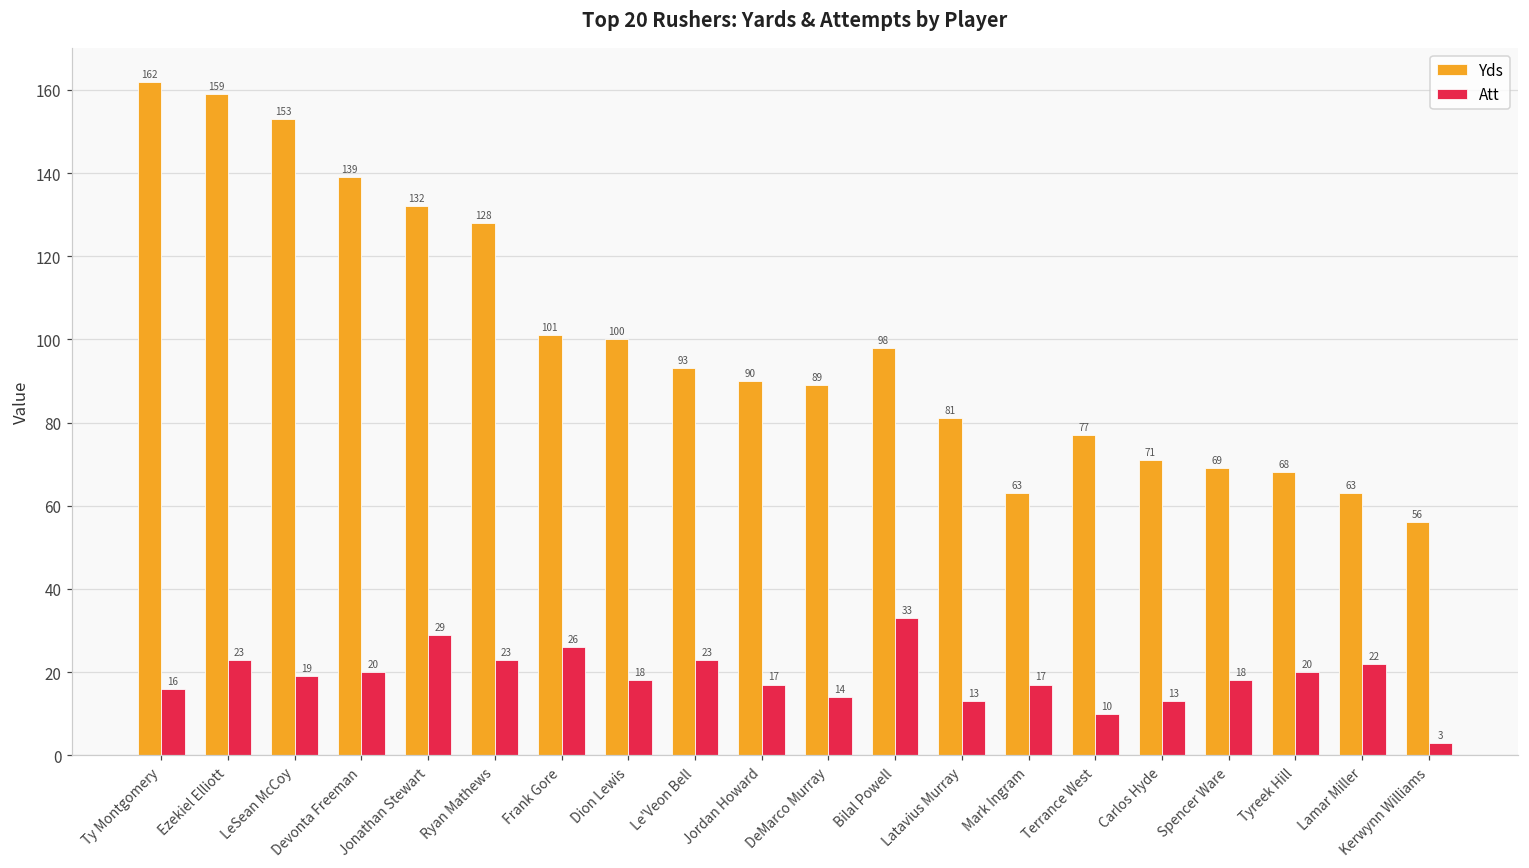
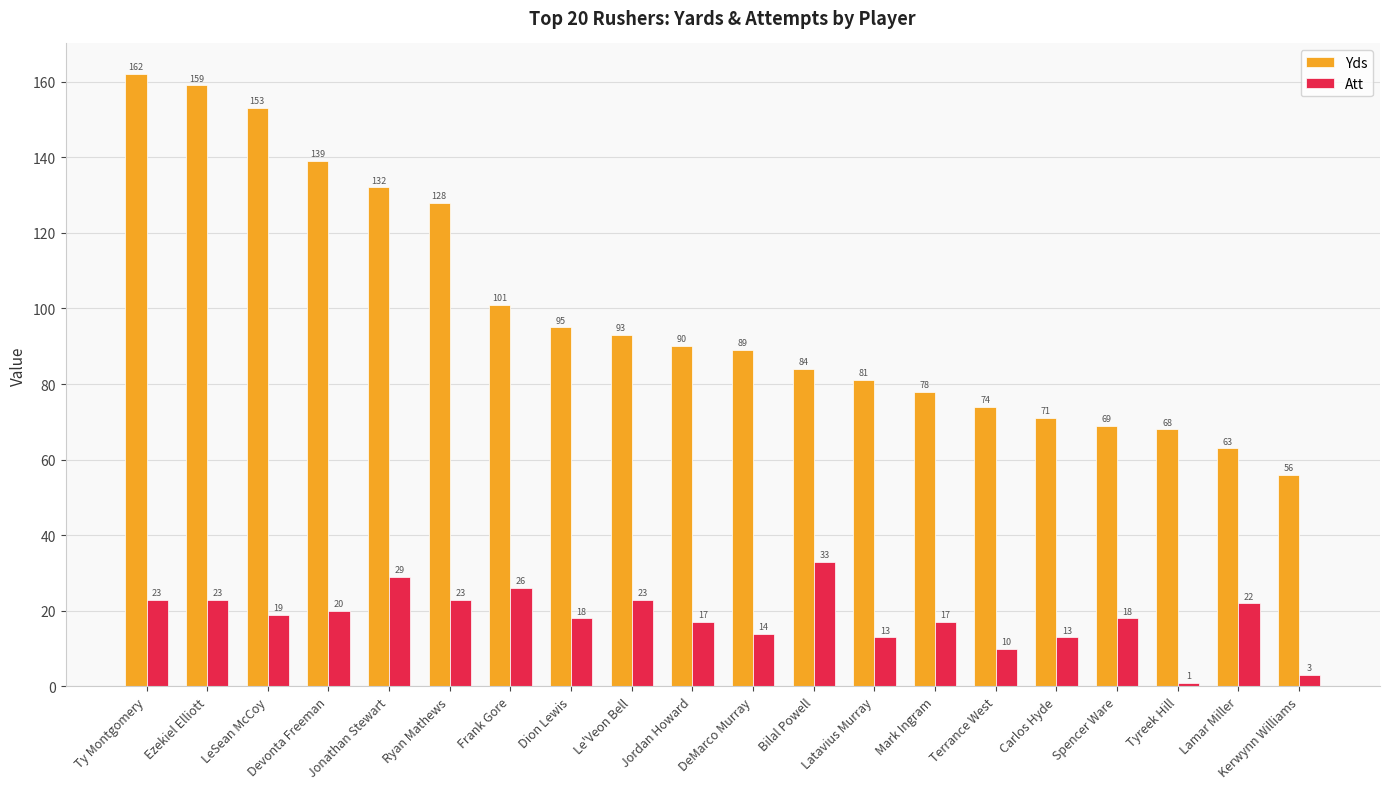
Att, Ty Montgomery: 16 -> 23
Yds, Dion Lewis: 100 -> 95
Yds, Bilal Powell: 98 -> 84
Yds, Mark Ingram: 63 -> 78
Yds, Terrance West: 77 -> 74
Att, Tyreek Hill: 20 -> 1
